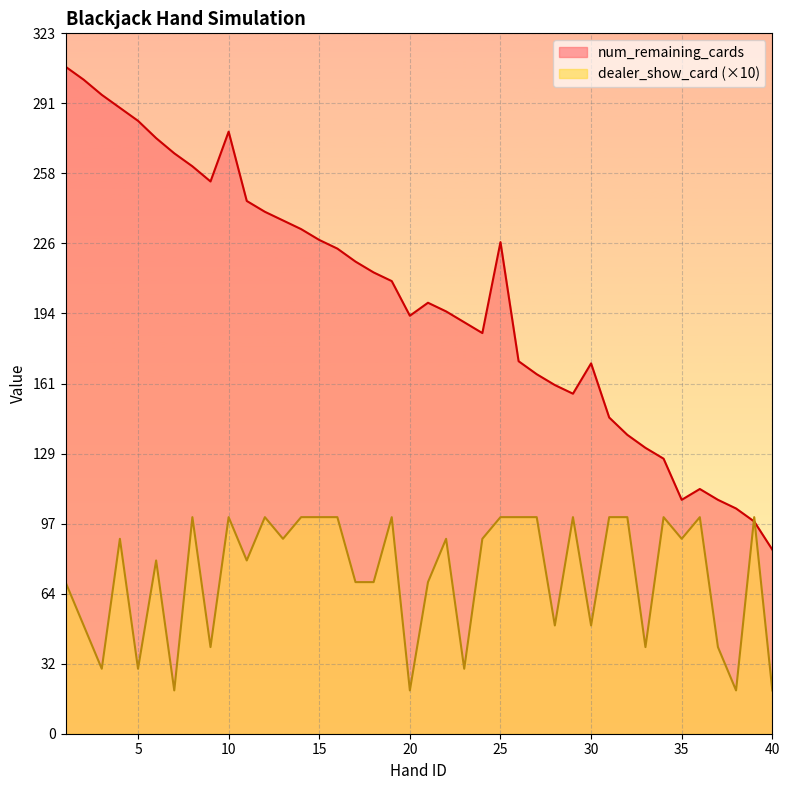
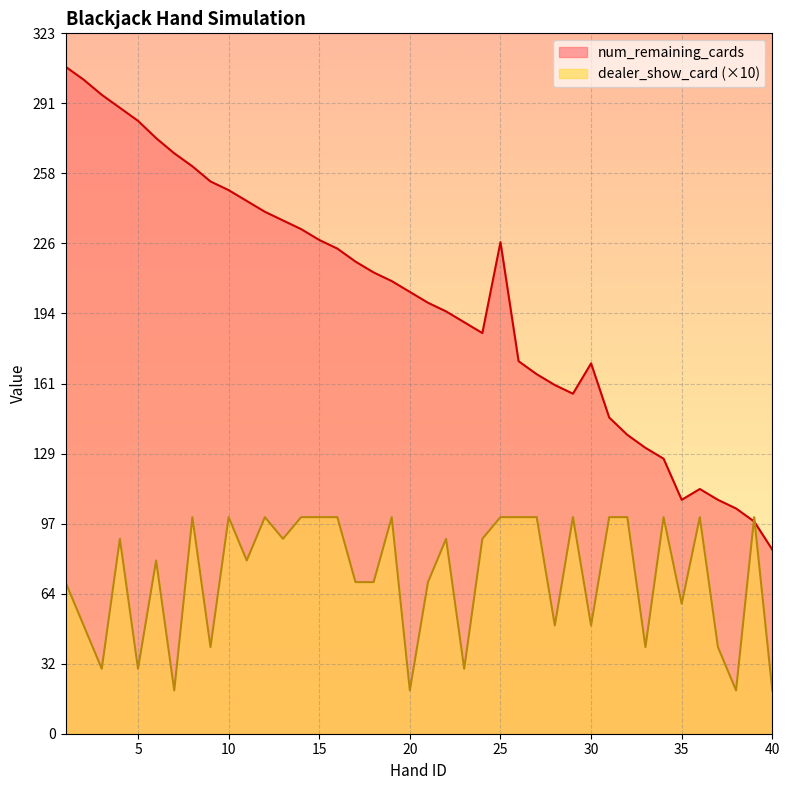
num_remaining_cards, 10: 278 -> 251
num_remaining_cards, 20: 193 -> 204
dealer_show_card (×10), 35: 90 -> 60
